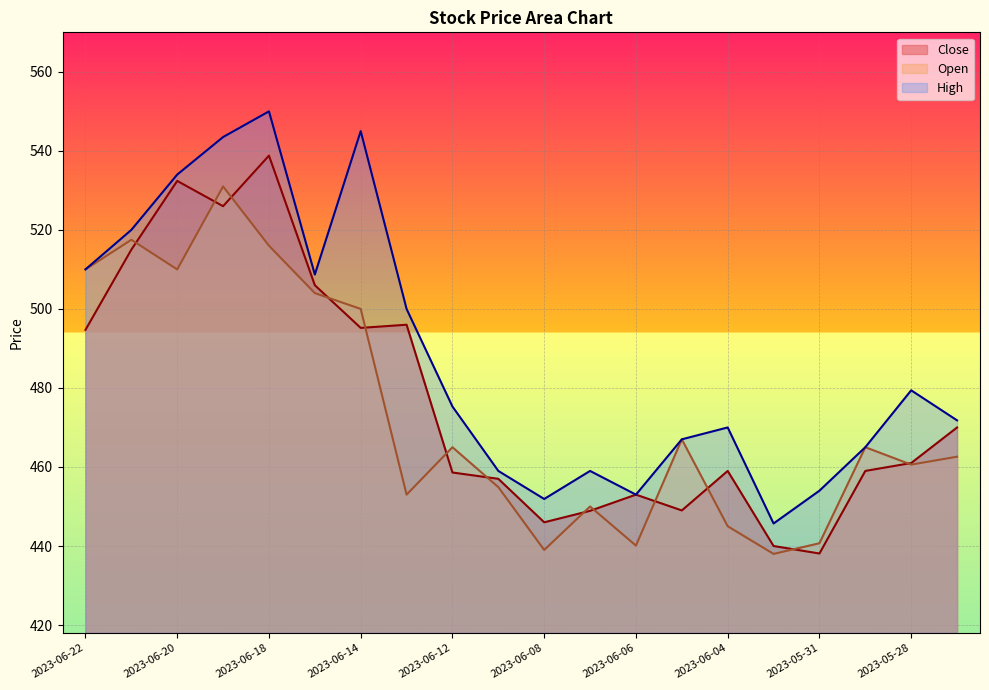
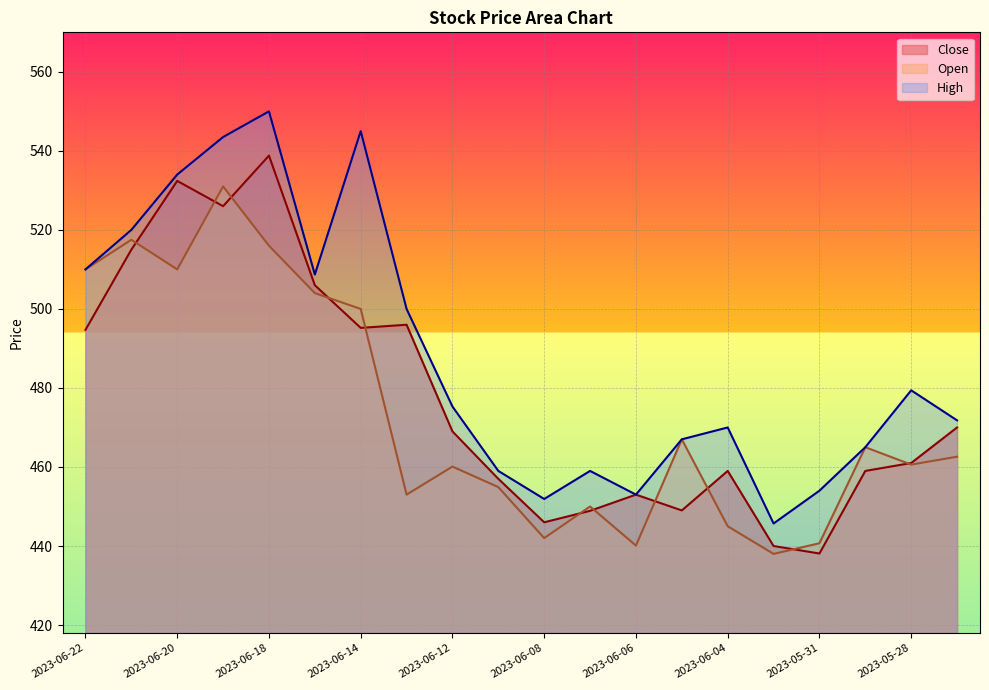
Close, 2023-06-12: 459 -> 469
Open, 2023-06-12: 465 -> 460
Open, 2023-06-08: 439 -> 442
